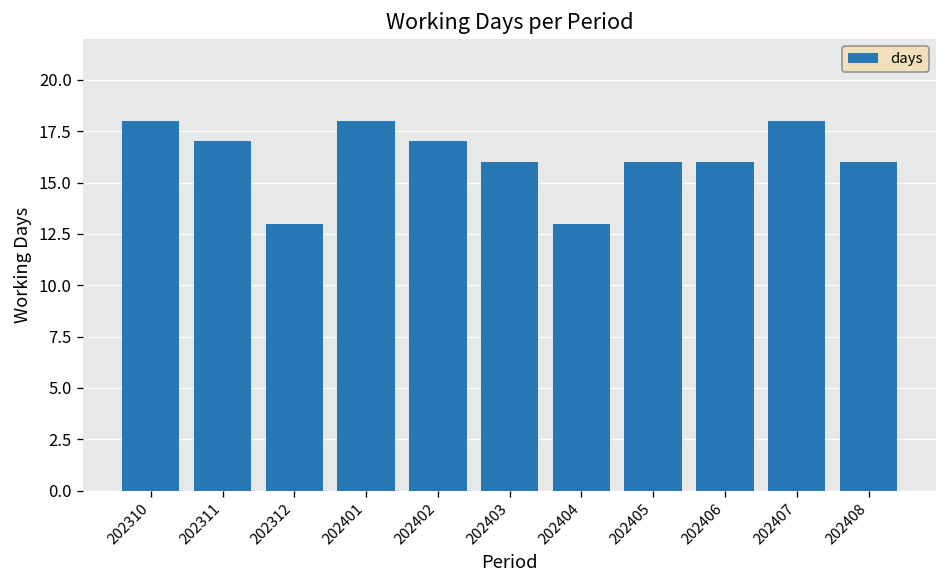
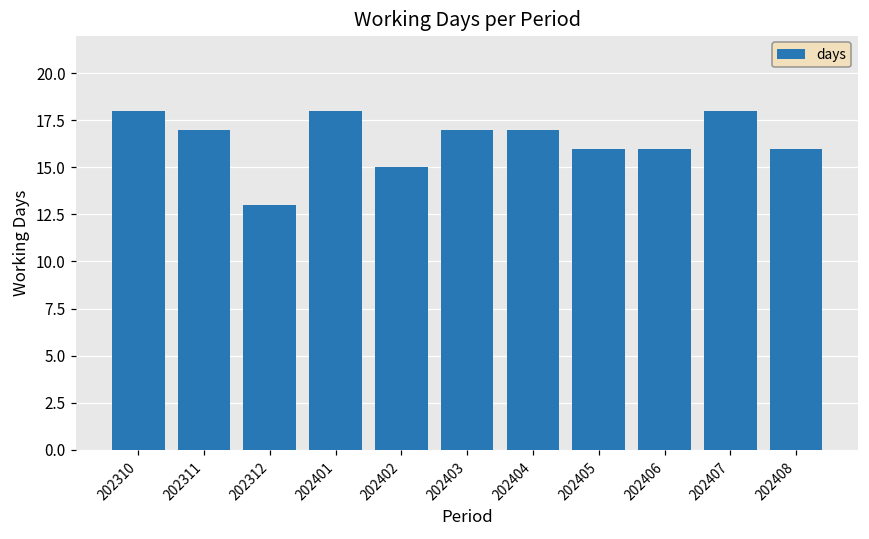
202402: 17 -> 15
202403: 16 -> 17
202404: 13 -> 17
